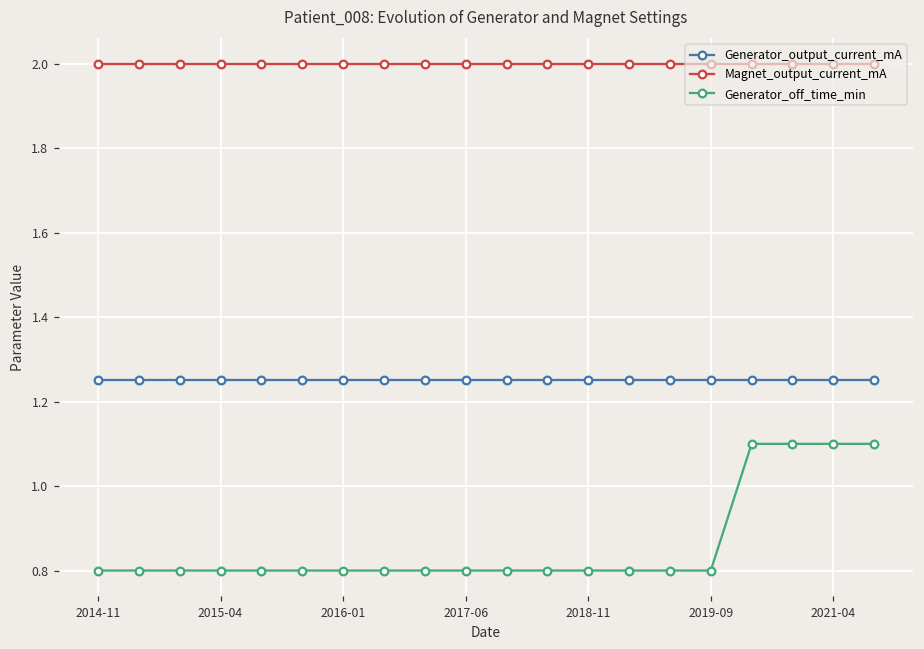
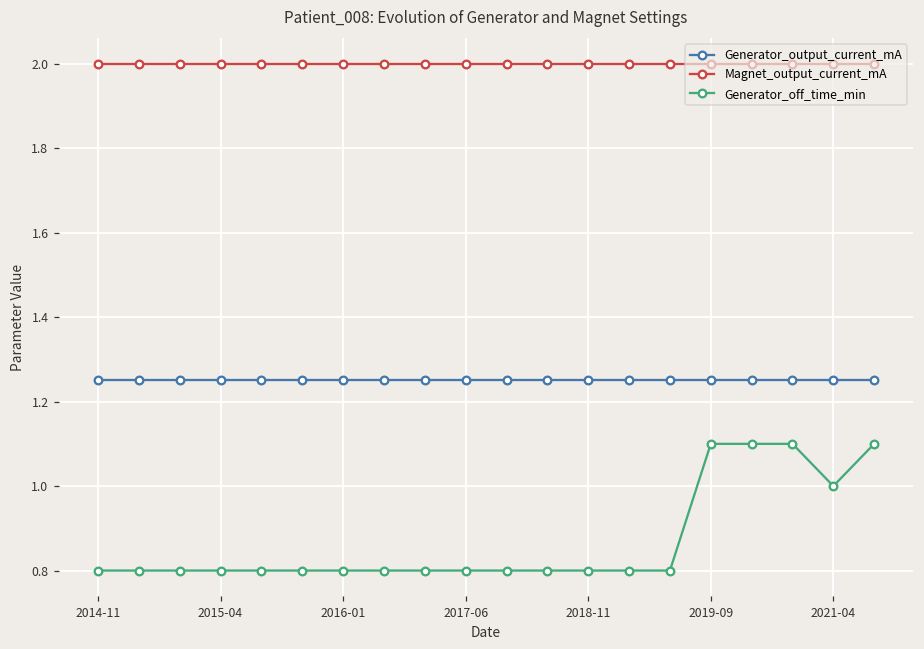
Generator_off_time_min, 2019-09: 0.8 -> 1.1
Generator_off_time_min, 2021-04: 1.1 -> 1.0
